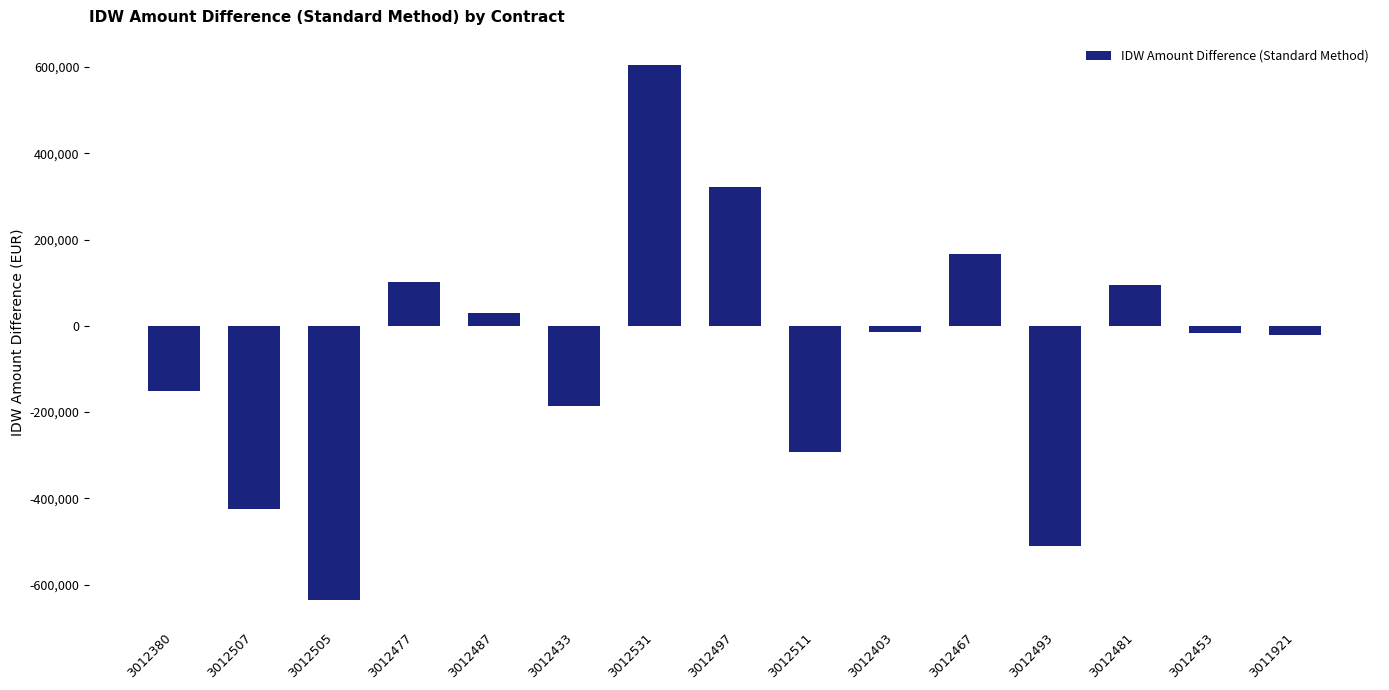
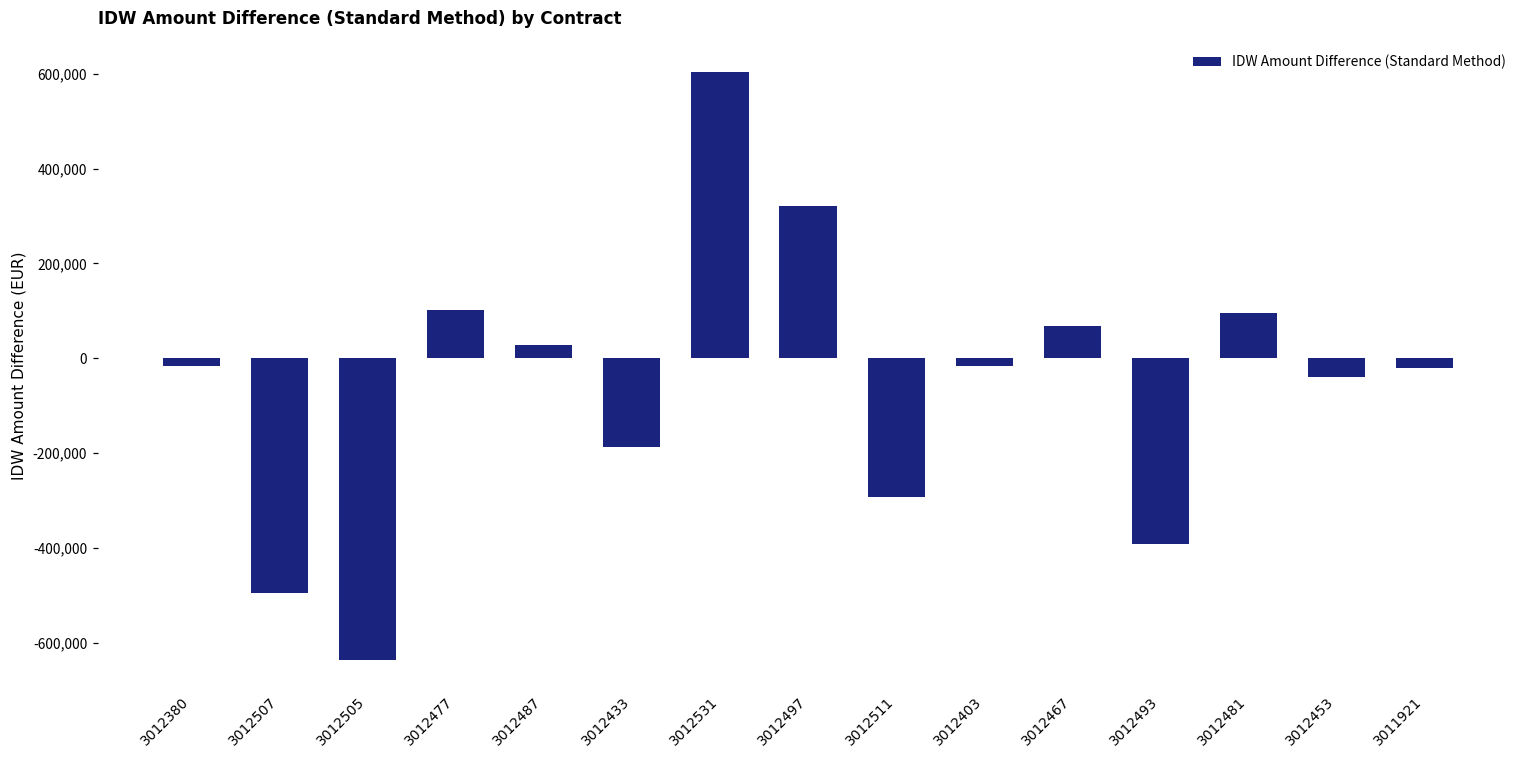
3012380: -150,000 -> -20,000
3012507: -430,000 -> -490,000
3012467: 170,000 -> 70,000
3012493: -510,000 -> -390,000
3012453: -20,000 -> -40,000
